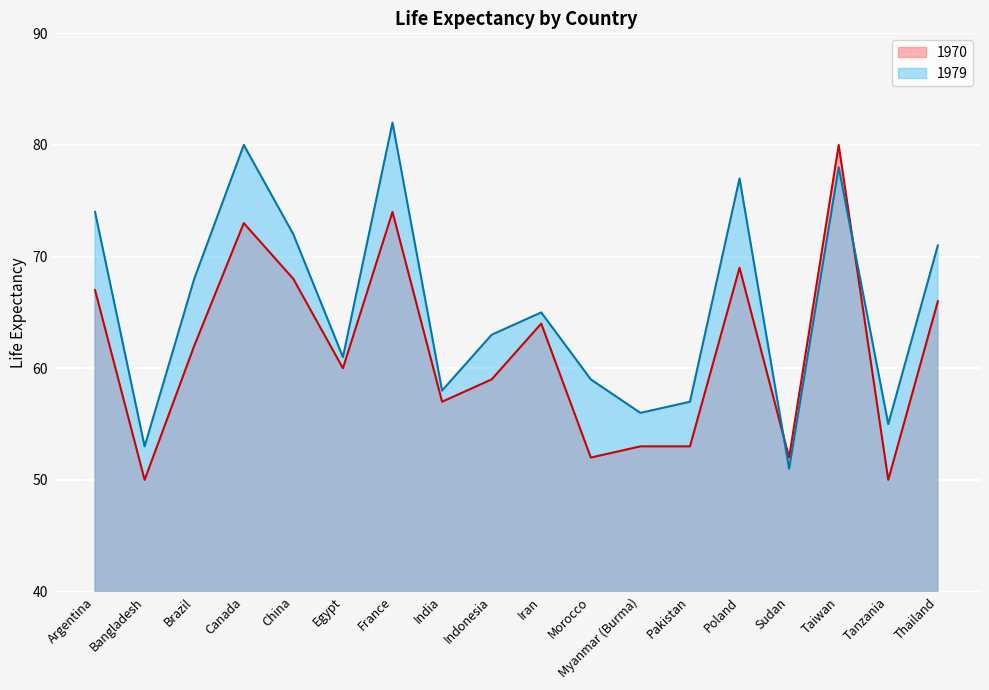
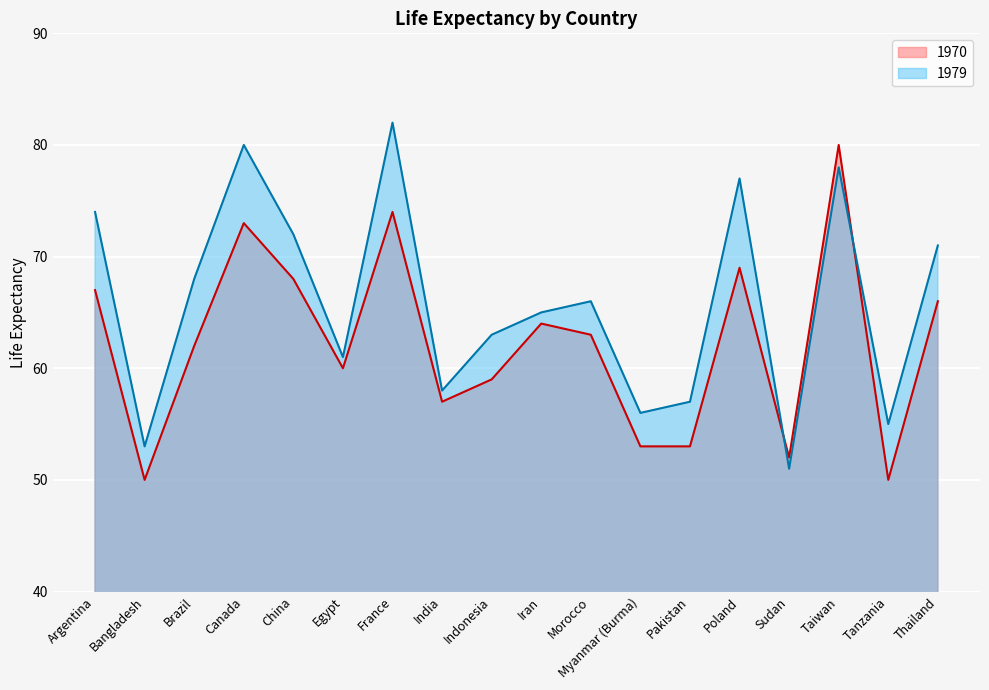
1970, Morocco: 52 -> 63
1979, Morocco: 59 -> 66
